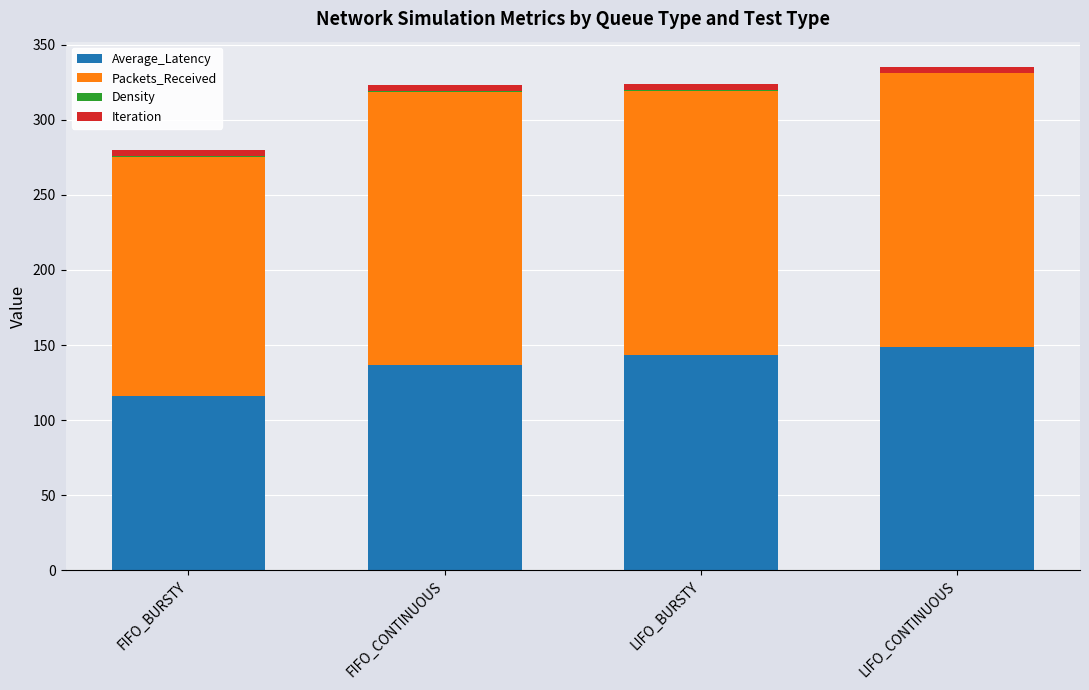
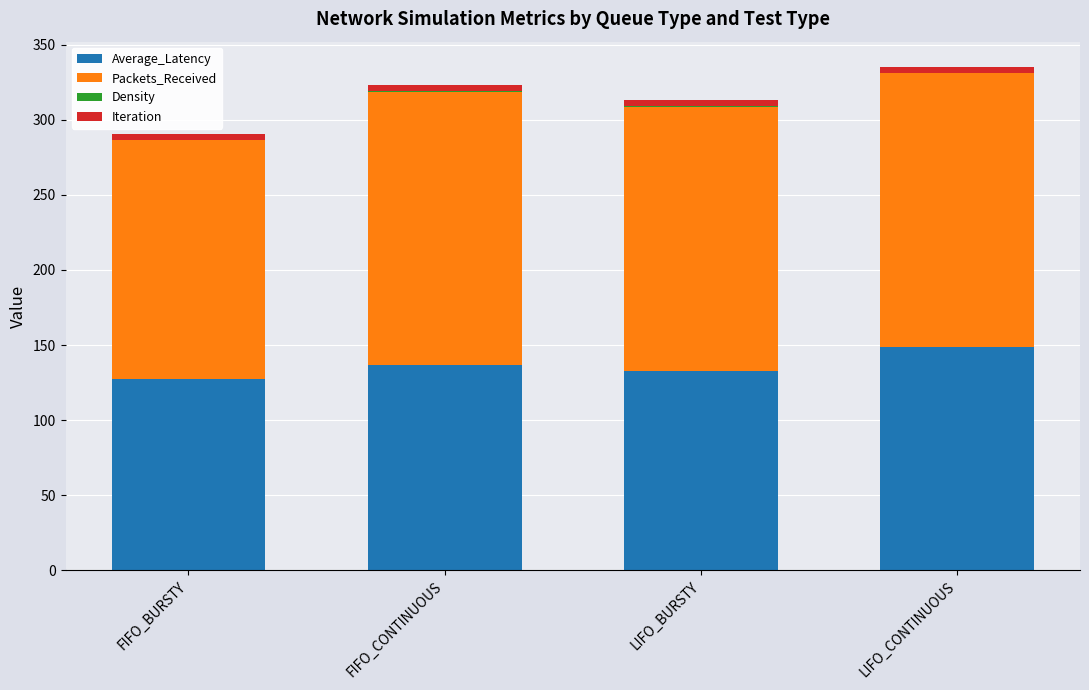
Average_Latency, FIFO_BURSTY: 116 -> 127
Average_Latency, LIFO_BURSTY: 143 -> 133
